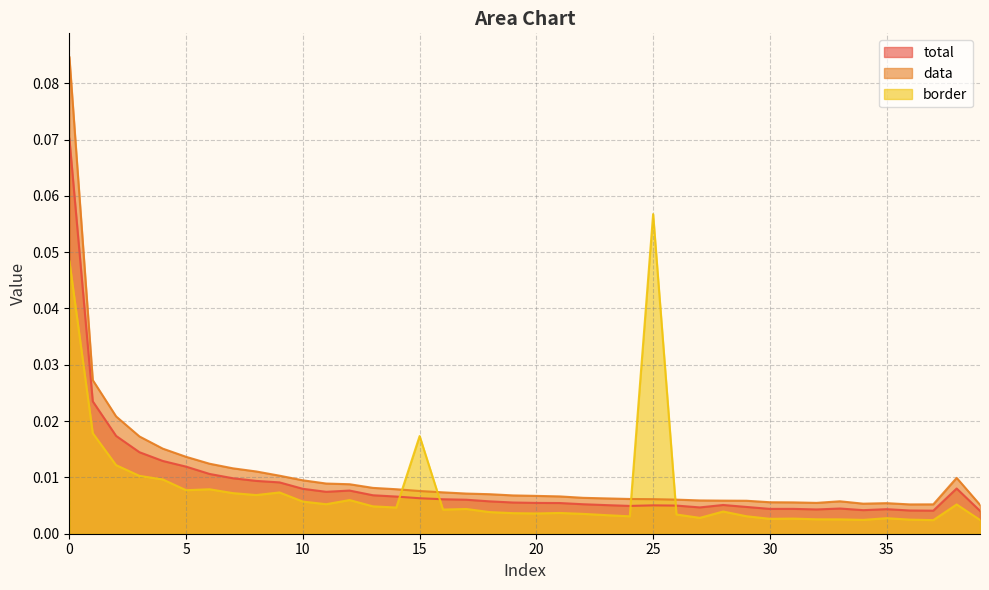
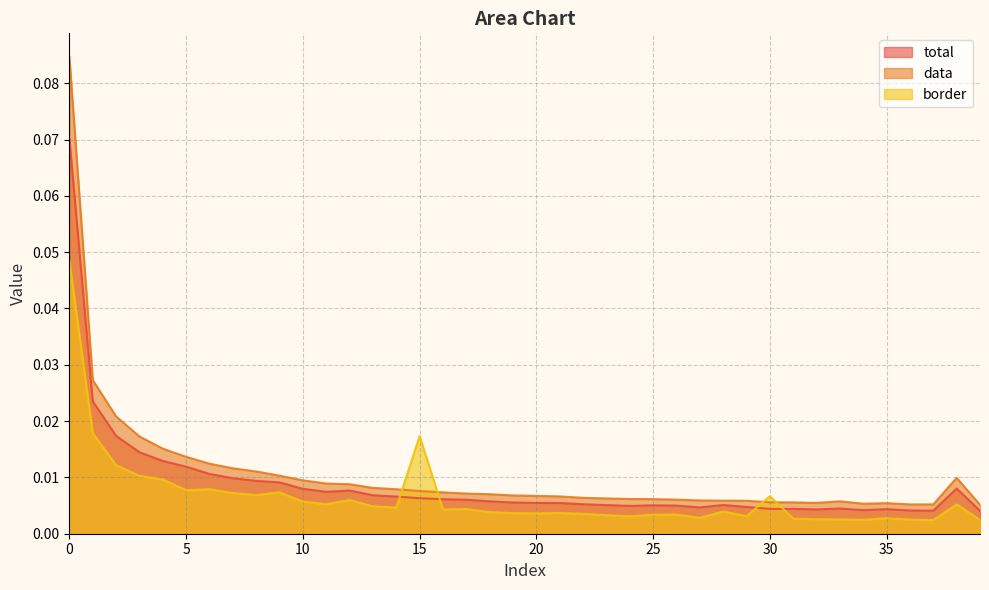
border, 25: 0.057 -> 0.003
border, 30: 0.003 -> 0.007
